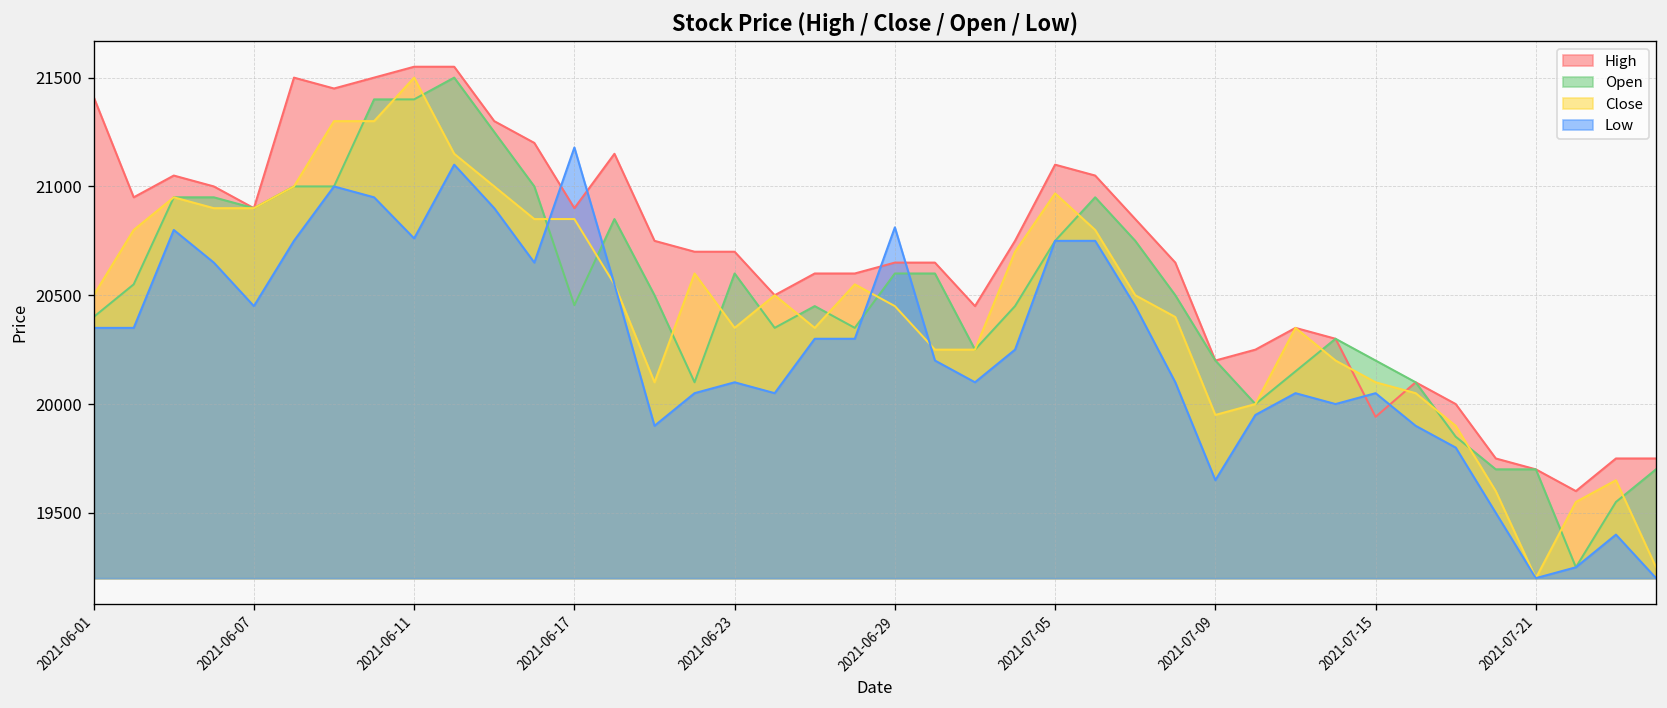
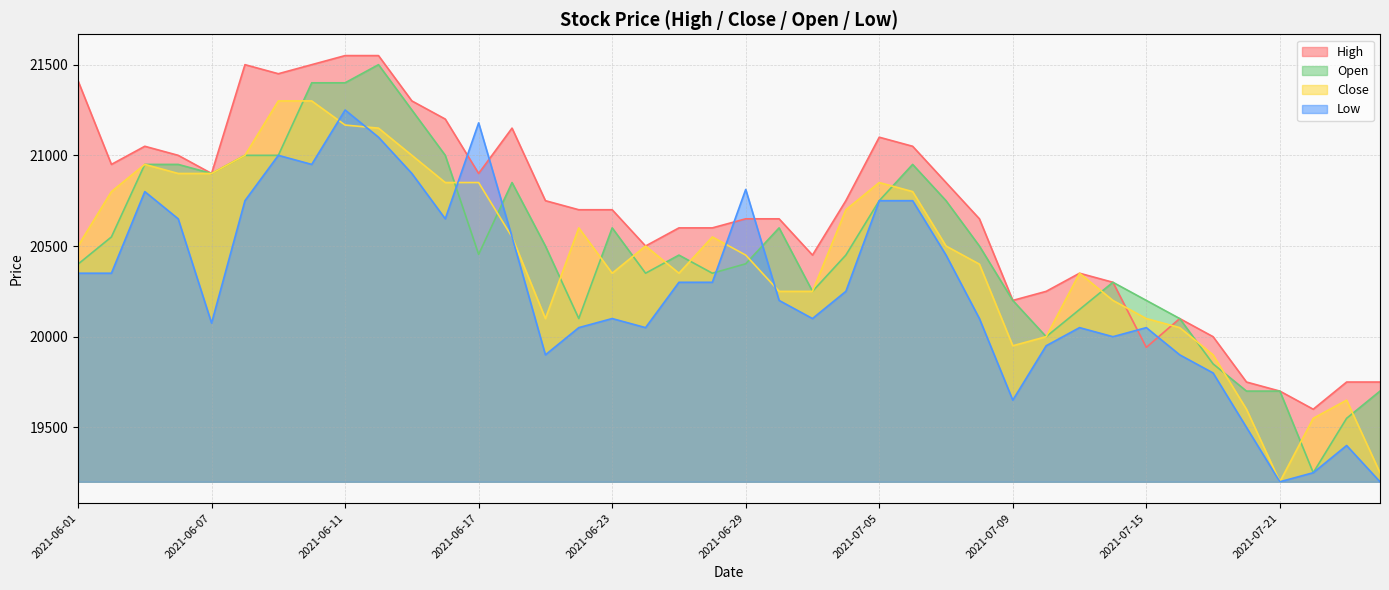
Low, 2021-06-07: 20450 -> 20080
Close, 2021-06-11: 21500 -> 21170
Low, 2021-06-11: 20760 -> 21250
Open, 2021-06-29: 20600 -> 20400
Close, 2021-07-05: 20970 -> 20850
